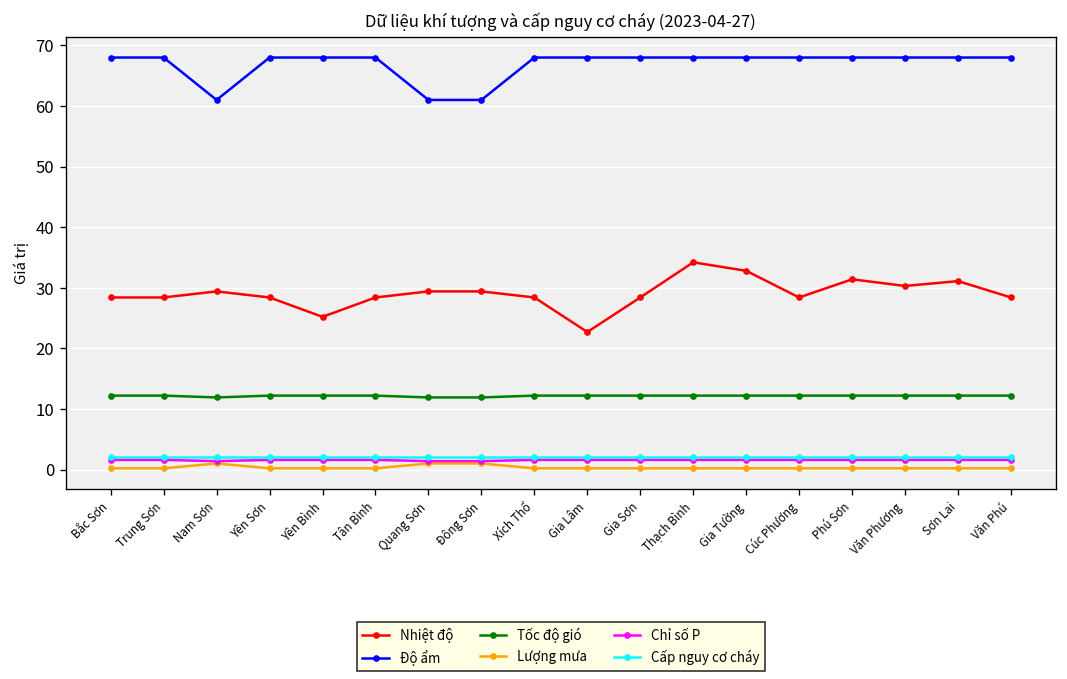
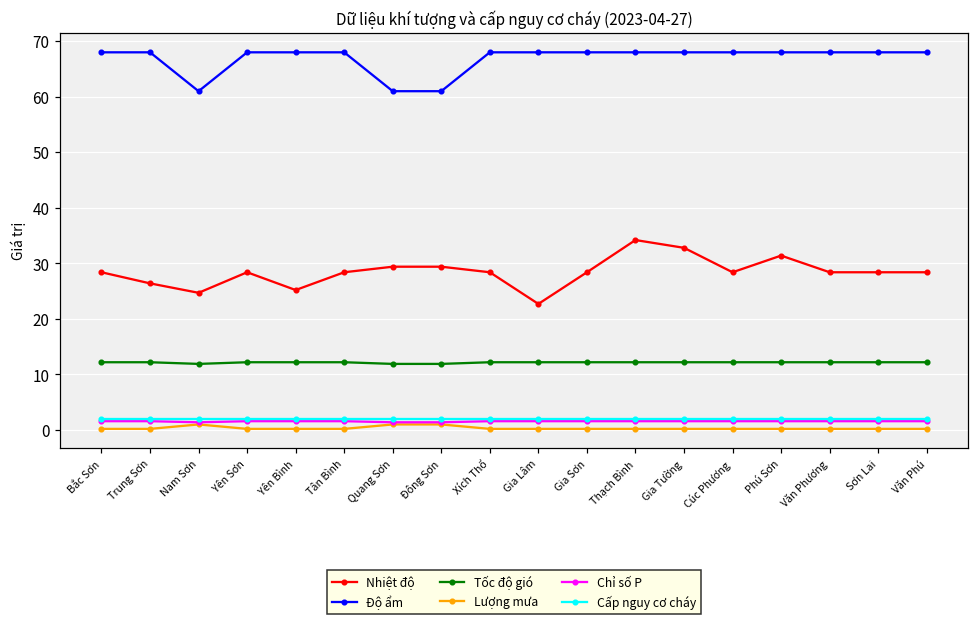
Nhiệt độ, Trung Sơn: 28 -> 26
Nhiệt độ, Nam Sơn: 29 -> 25
Nhiệt độ, Văn Phương: 30 -> 28
Nhiệt độ, Sơn Lai: 31 -> 28
